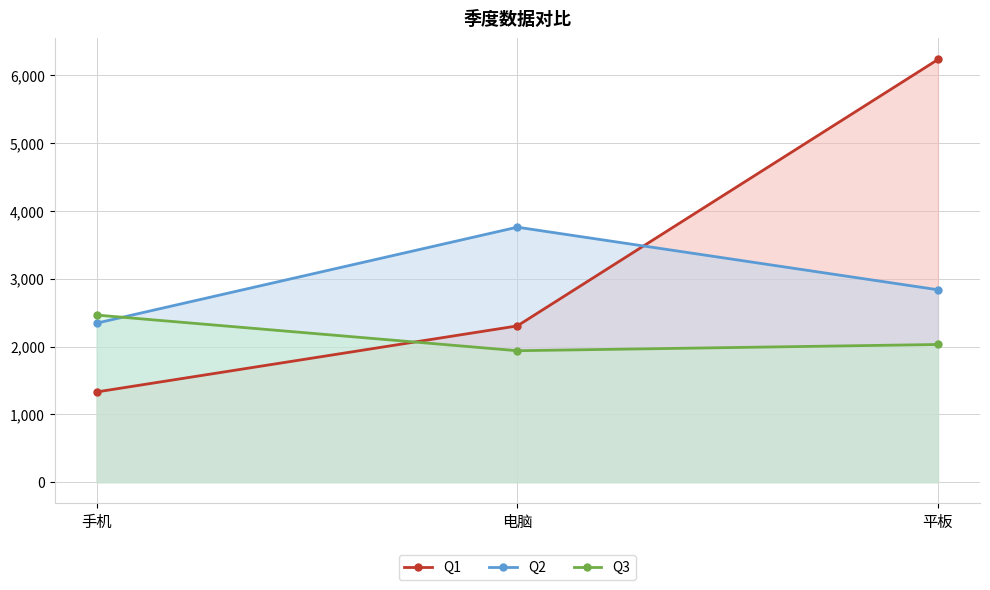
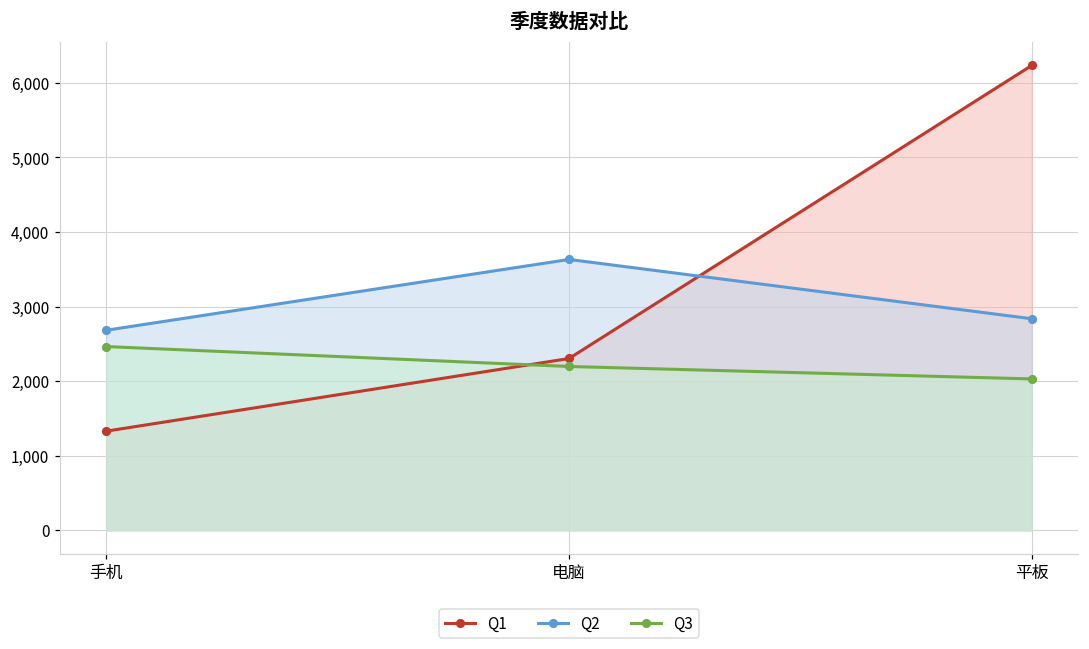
Q2, 手机: 2,300 -> 2,700
Q2, 电脑: 3,800 -> 3,600
Q3, 电脑: 1,900 -> 2,200
